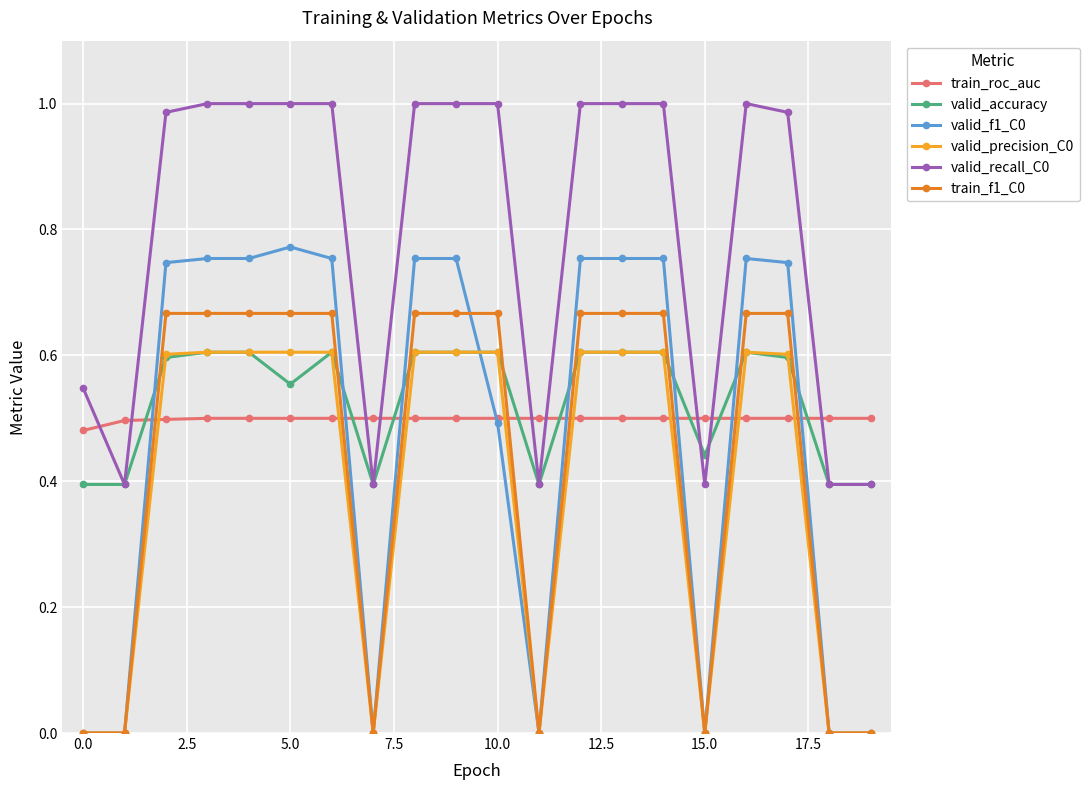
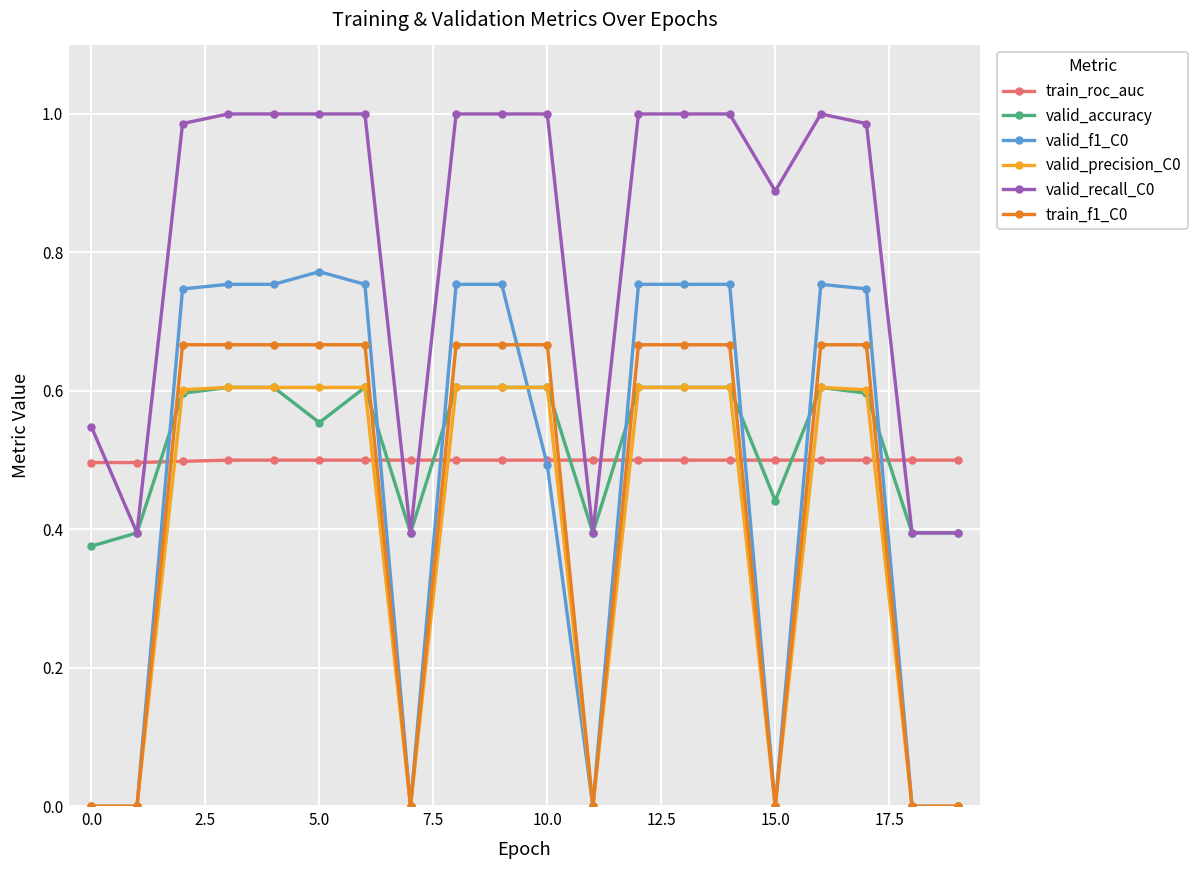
train_roc_auc, 0.0: 0.48 -> 0.50
valid_accuracy, 0.0: 0.39 -> 0.38
valid_recall_C0, 15.0: 0.39 -> 0.89
